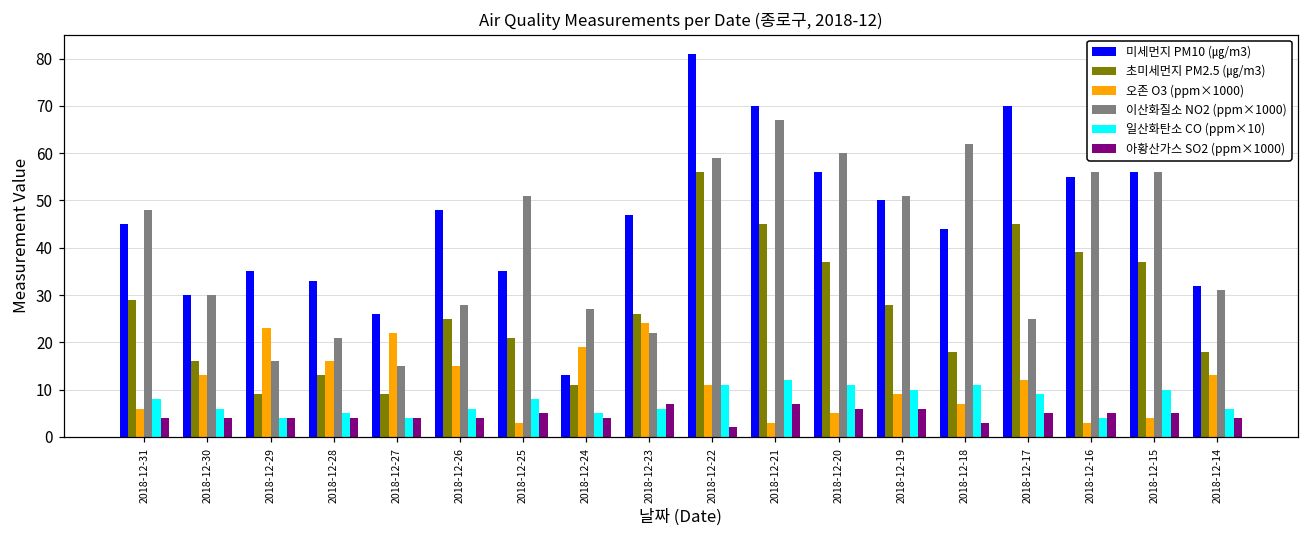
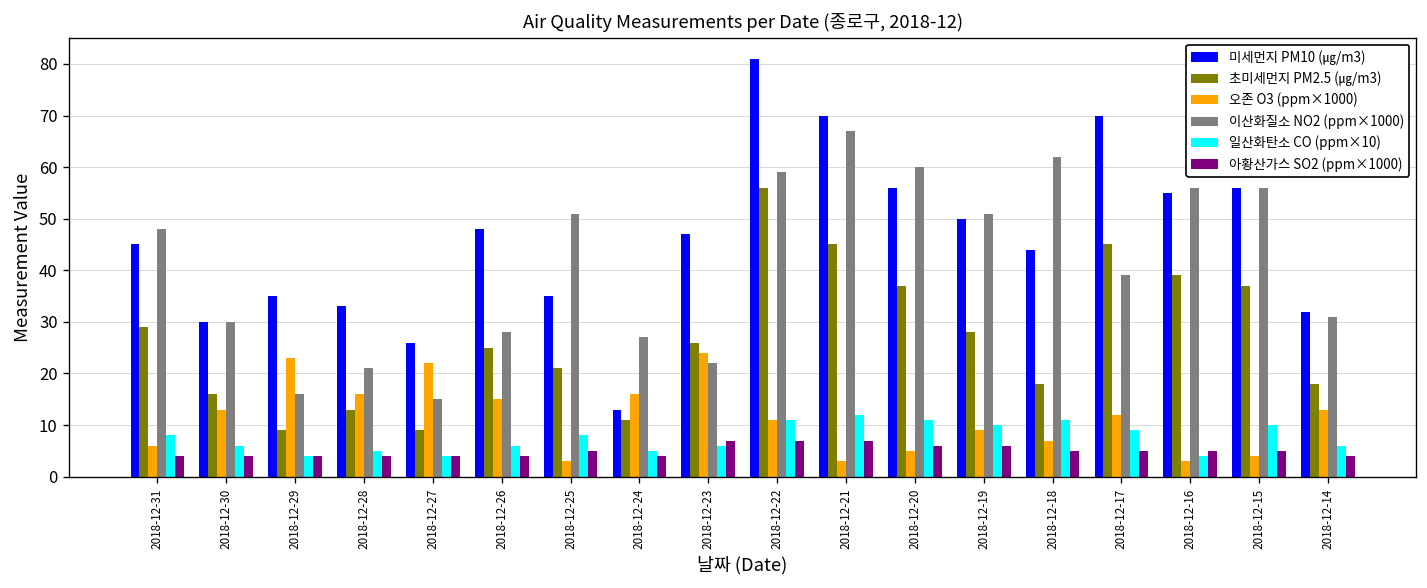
오존 O3 (ppm×1000), 2018-12-24: 19 -> 16
아황산가스 SO2 (ppm×1000), 2018-12-22: 2 -> 7
아황산가스 SO2 (ppm×1000), 2018-12-18: 3 -> 5
이산화질소 NO2 (ppm×1000), 2018-12-17: 25 -> 39
